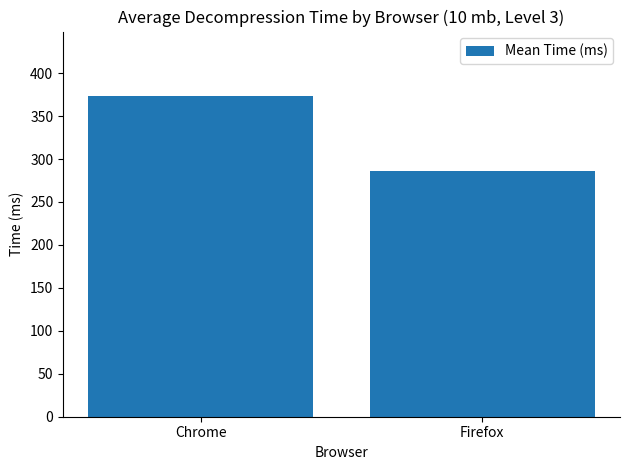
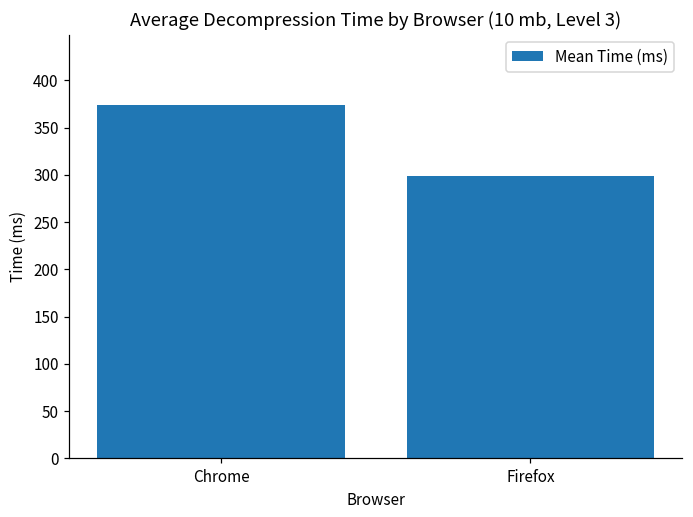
Firefox: 290 -> 300
